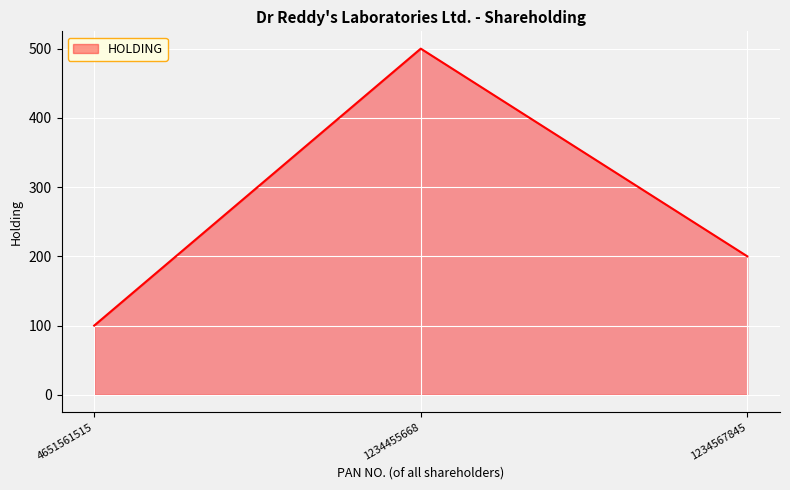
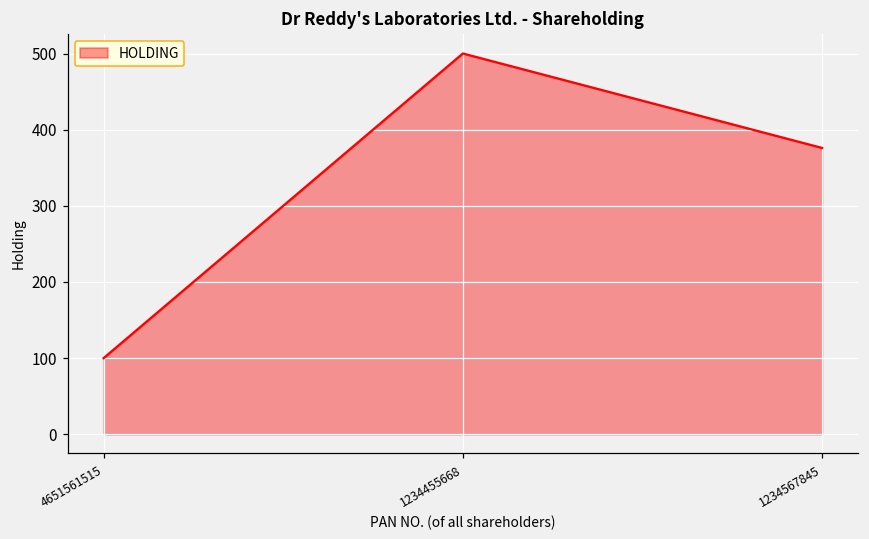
1234567845: 200 -> 380
